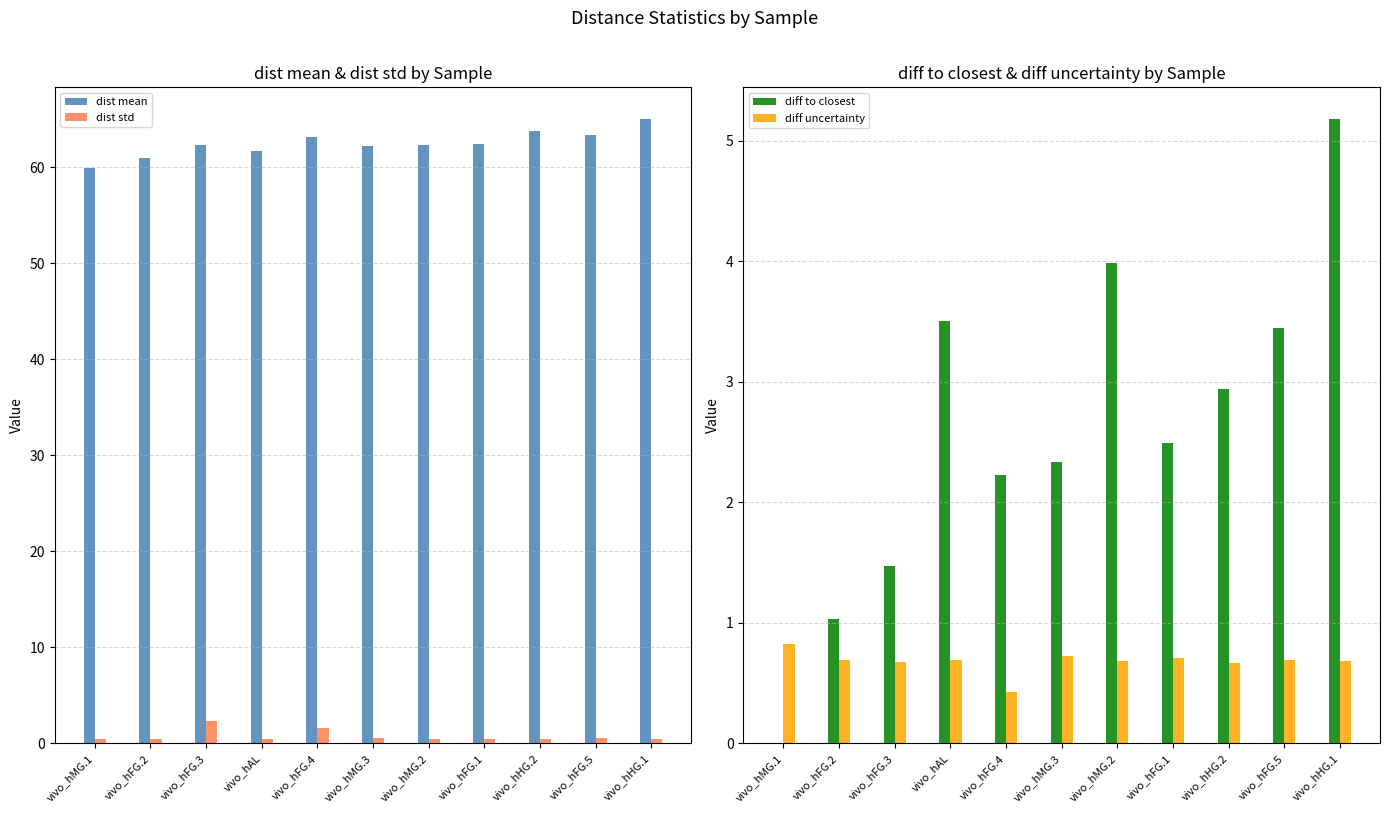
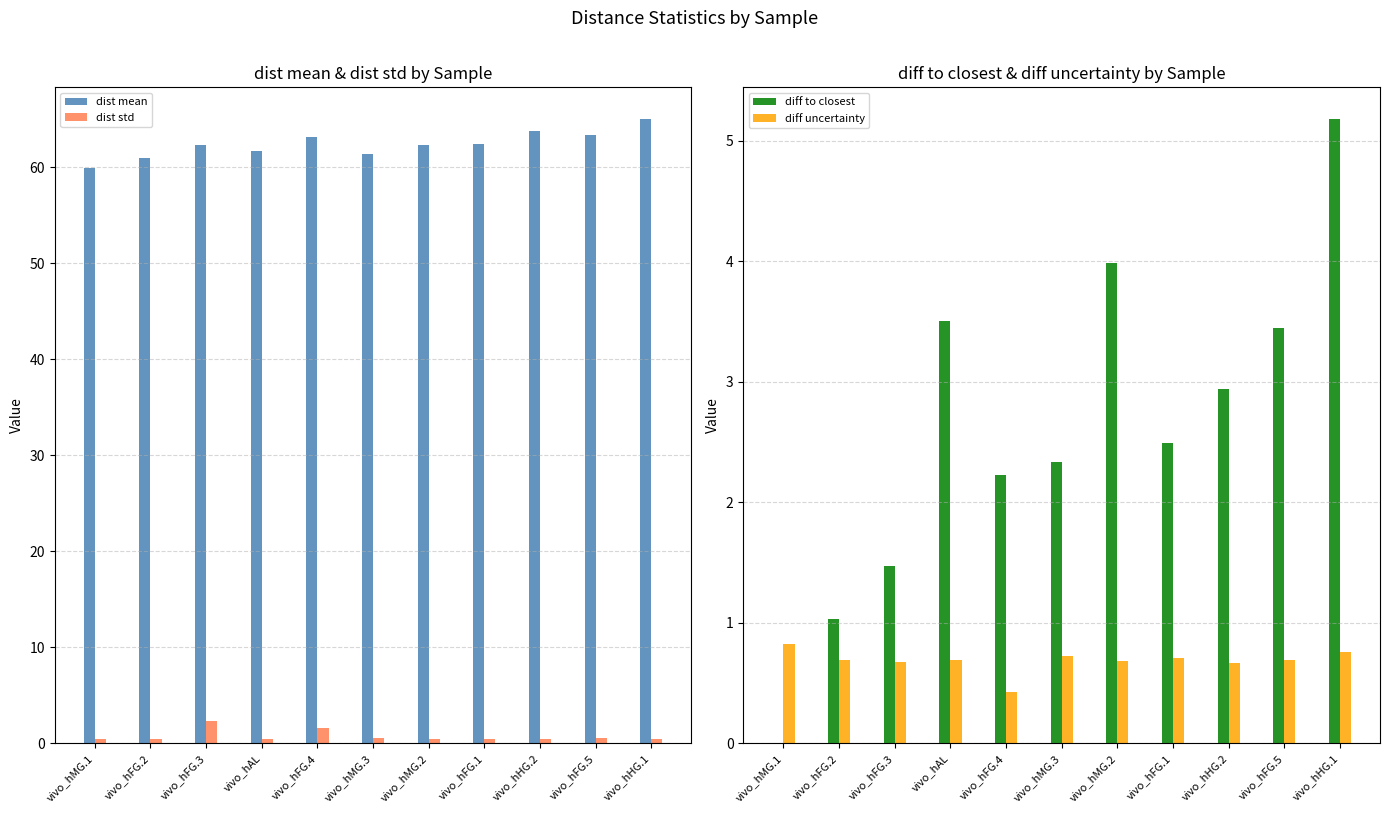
dist mean & dist std by Sample, dist mean, vivo_hMG.3: 62 -> 61
diff to closest & diff uncertainty by Sample, diff uncertainty, vivo_hHG.1: 0.68 -> 0.76
